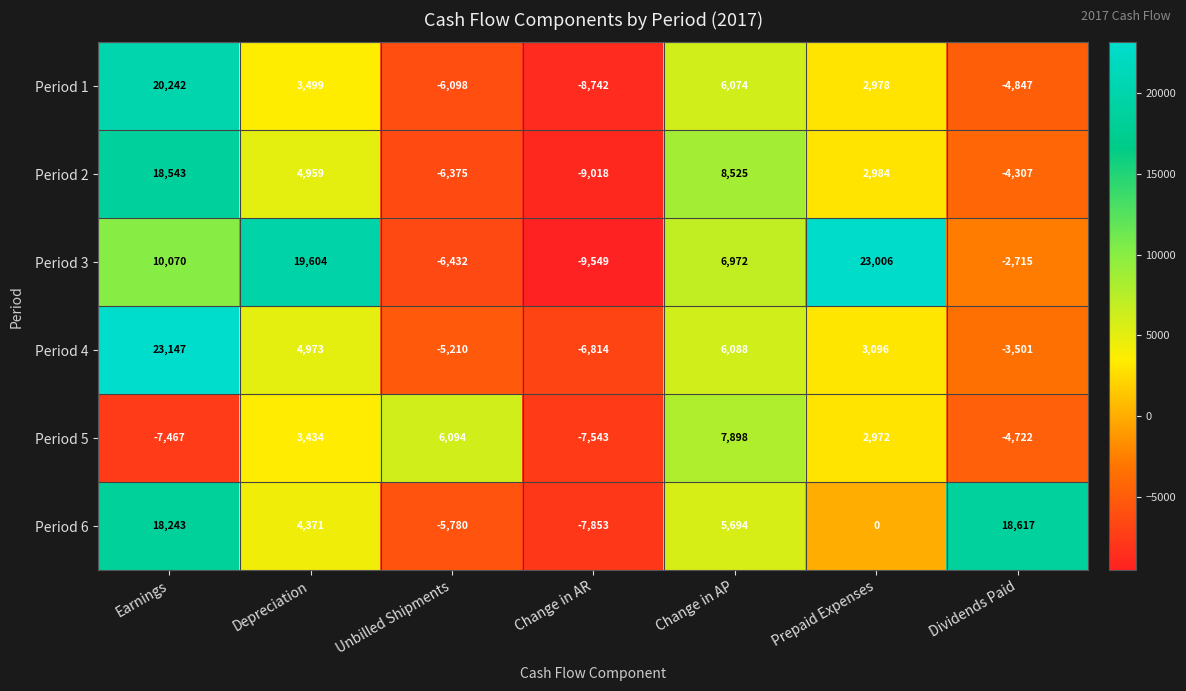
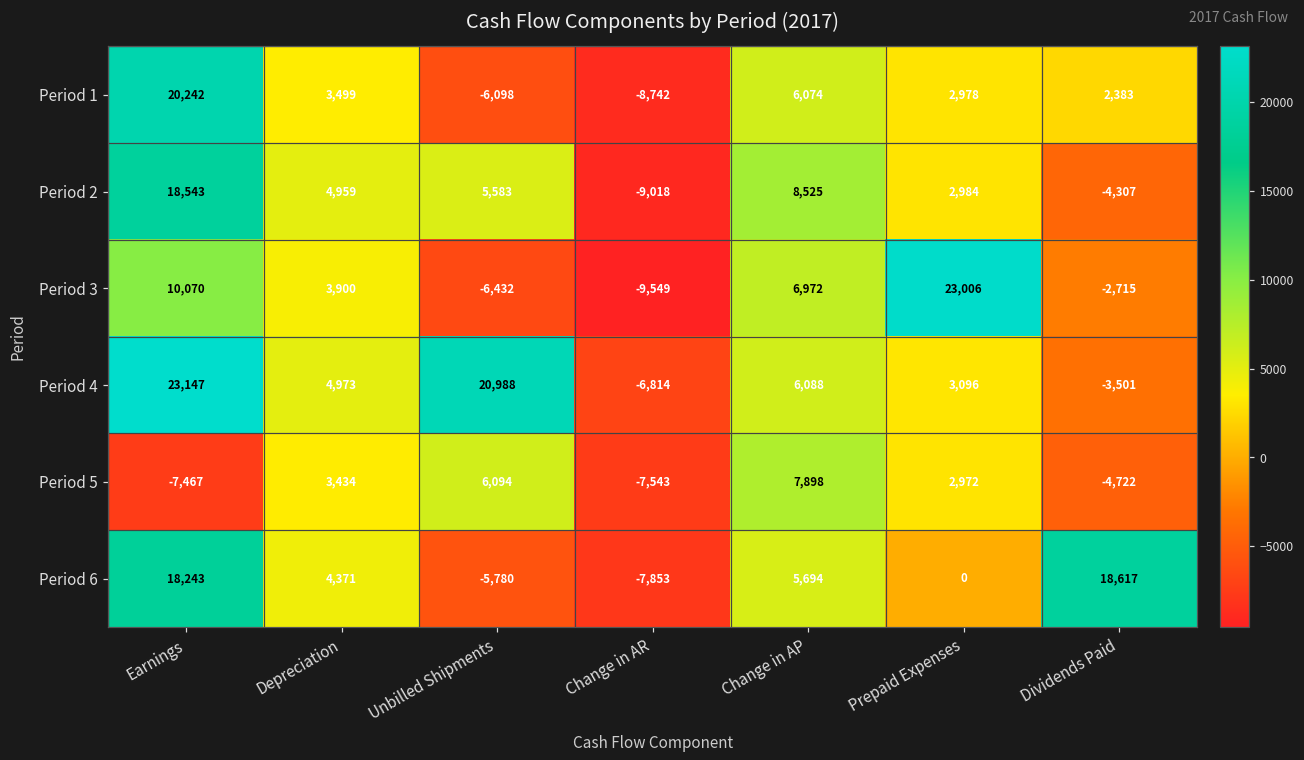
Period 1, Dividends Paid: -4,847 -> 2,383
Period 2, Unbilled Shipments: -6,375 -> 5,583
Period 3, Depreciation: 19,604 -> 3,900
Period 4, Unbilled Shipments: -5,210 -> 20,988
